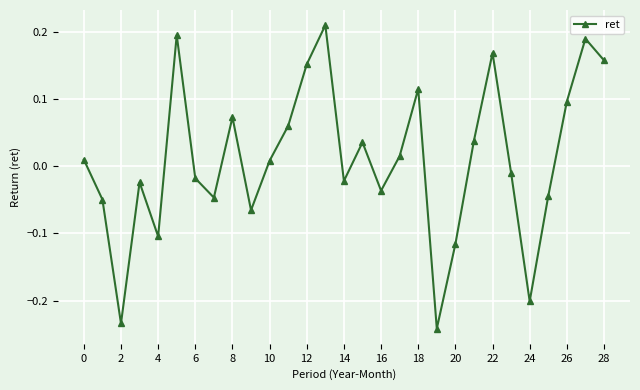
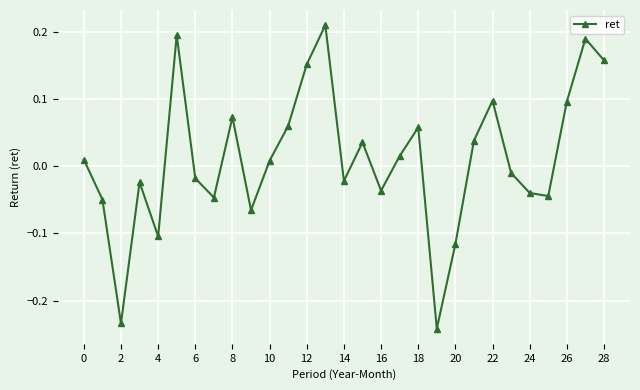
18: 0.12 -> 0.06
22: 0.17 -> 0.10
24: -0.20 -> -0.04
